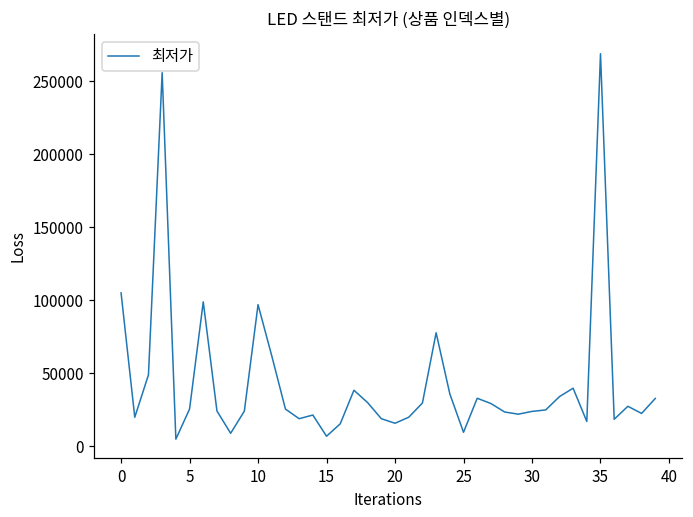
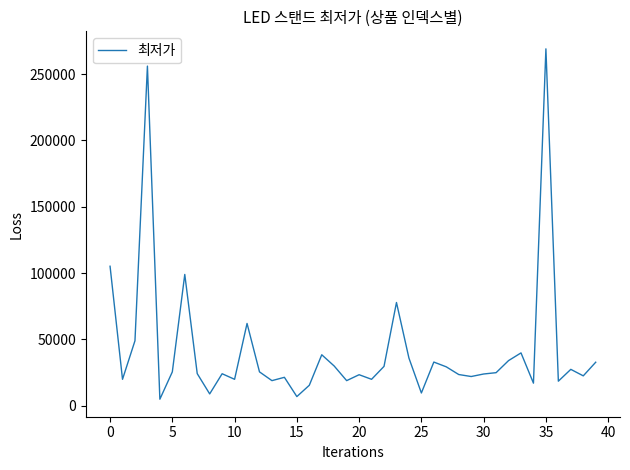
10: 97000 -> 20000
20: 16000 -> 23000
